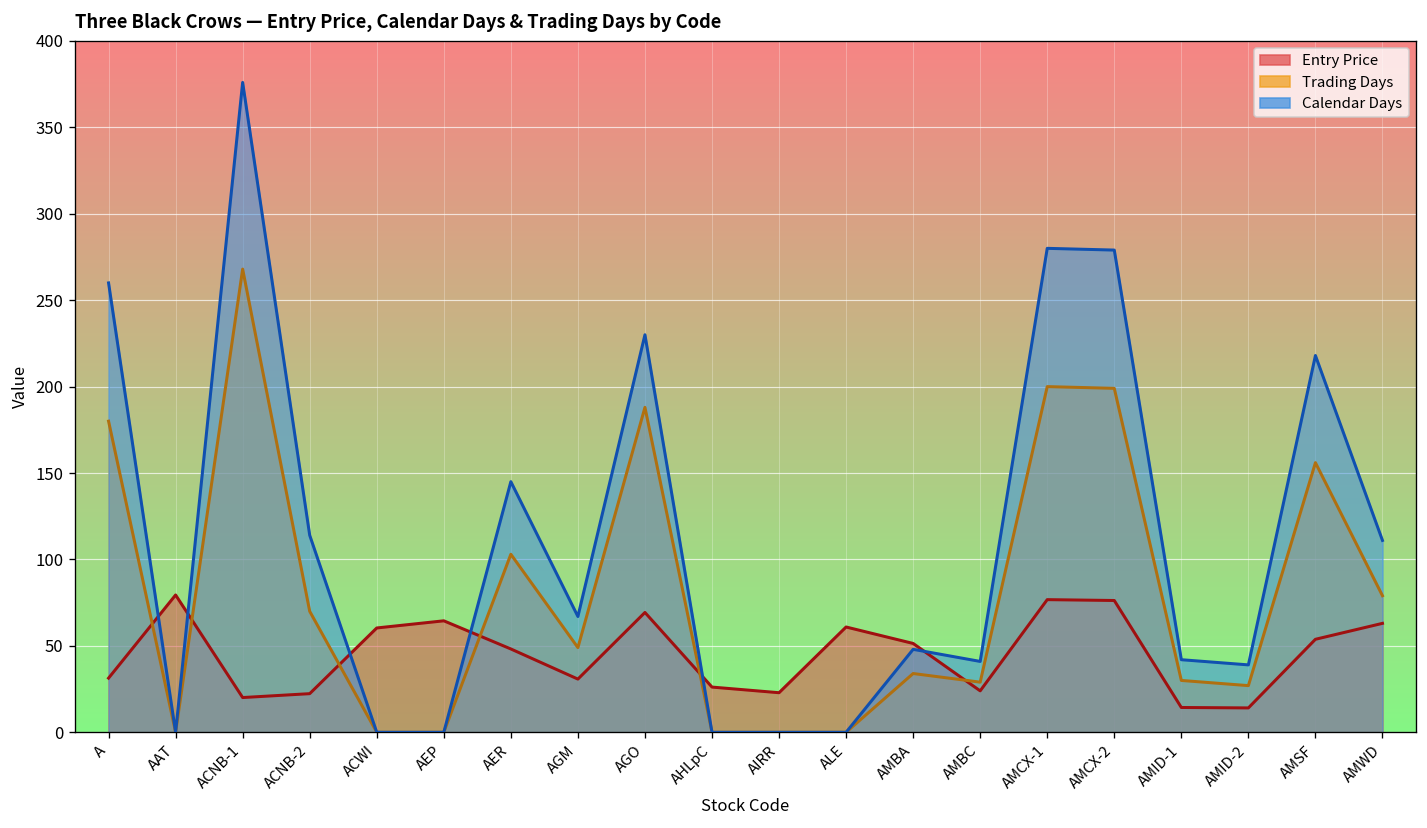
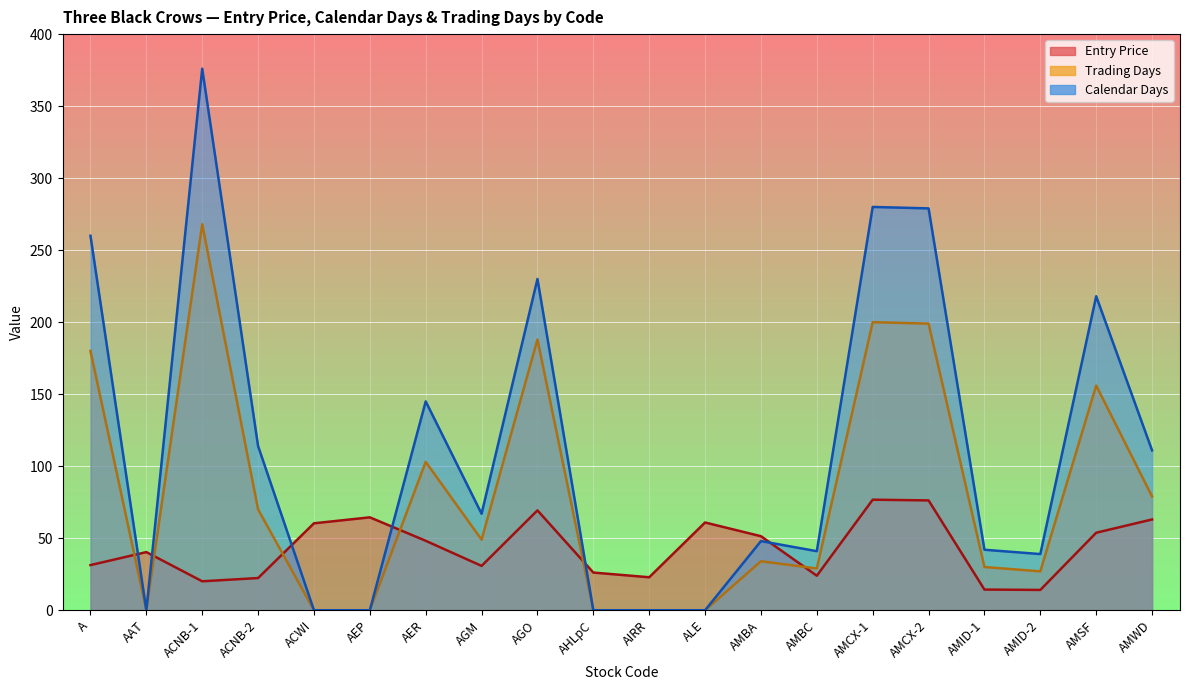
Entry Price, AAT: 79 -> 40
